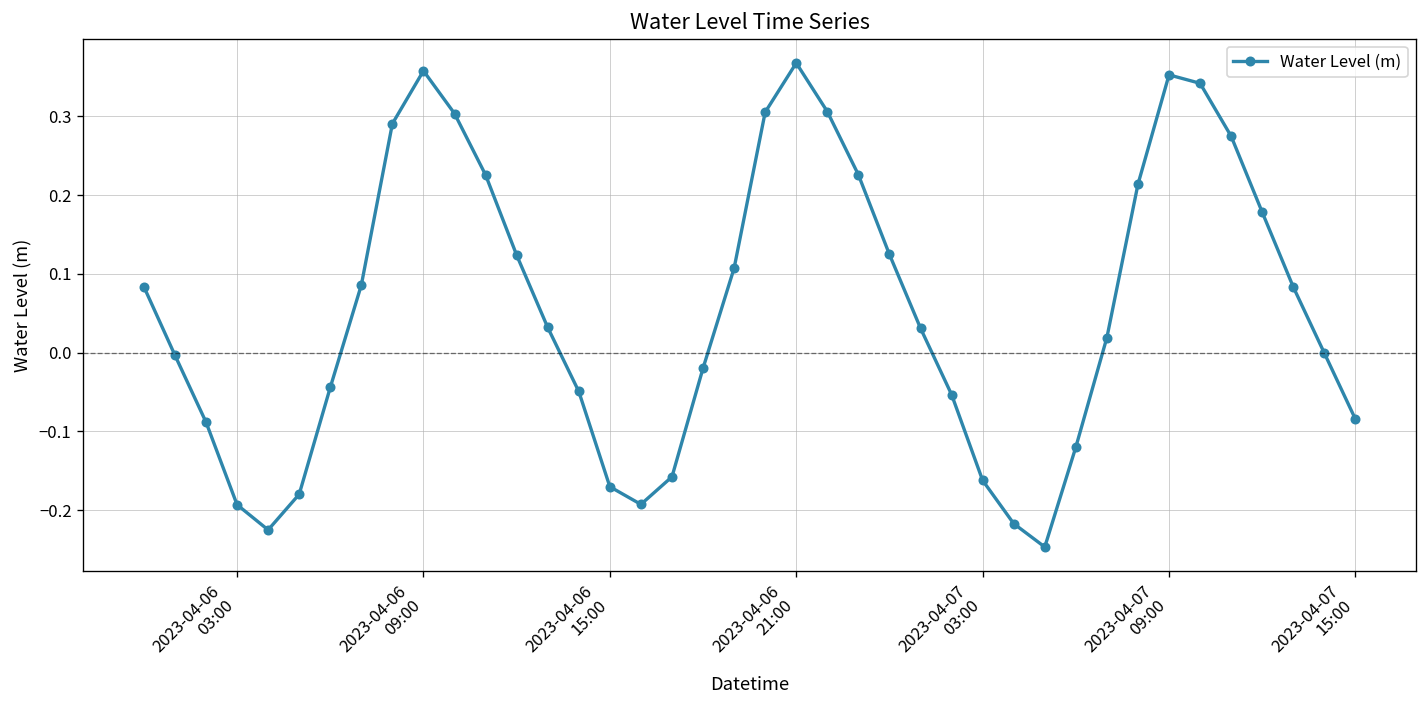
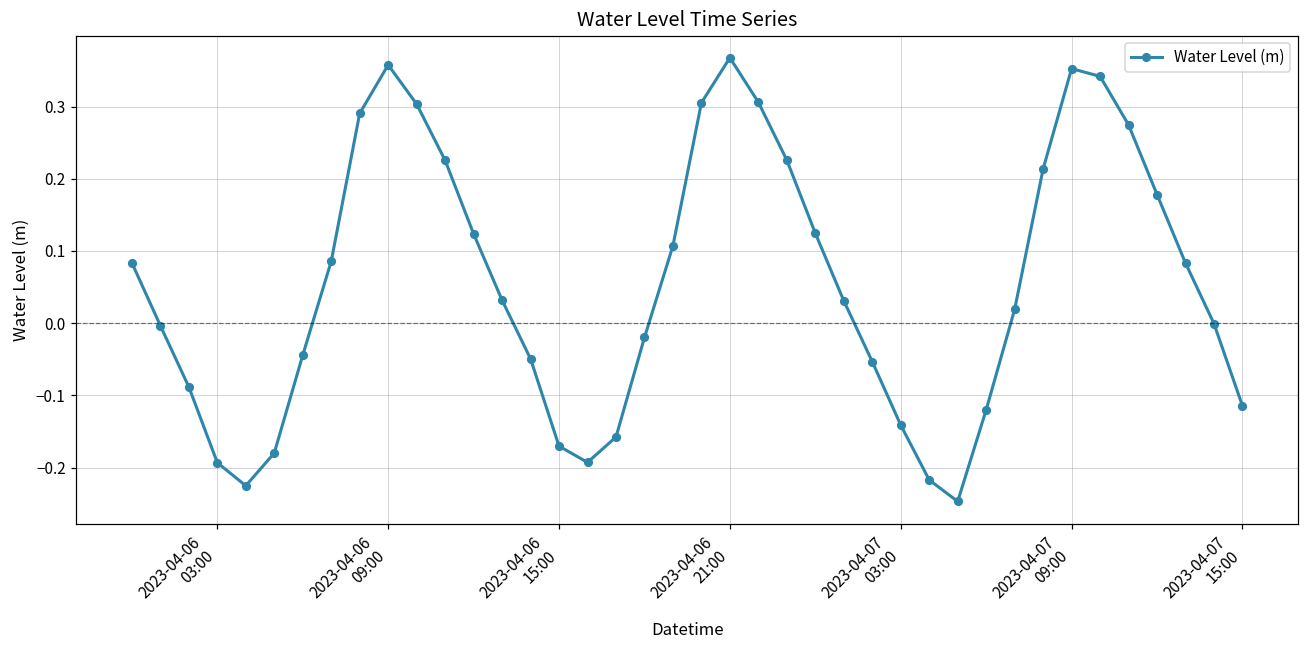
2023-04-07 03:00: -0.16 -> -0.14
2023-04-07 15:00: -0.08 -> -0.11
